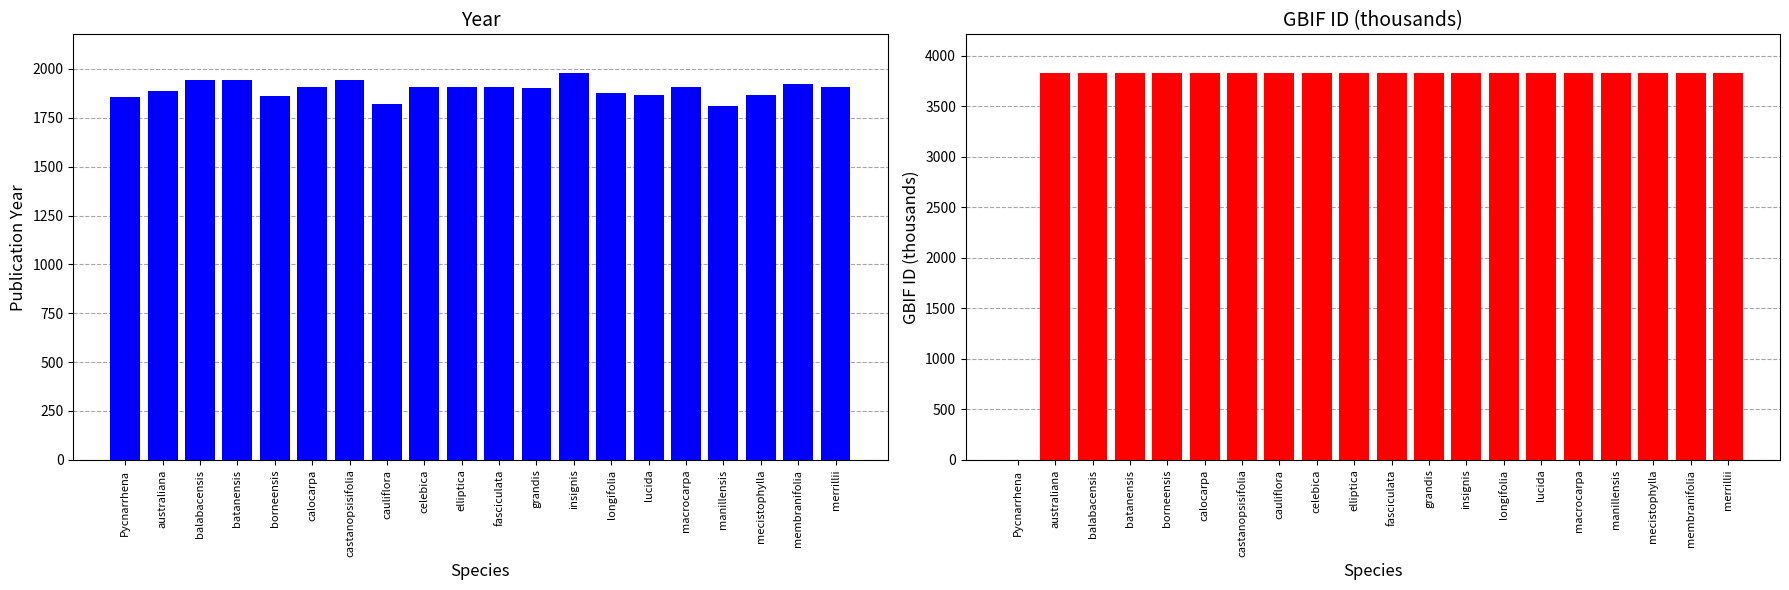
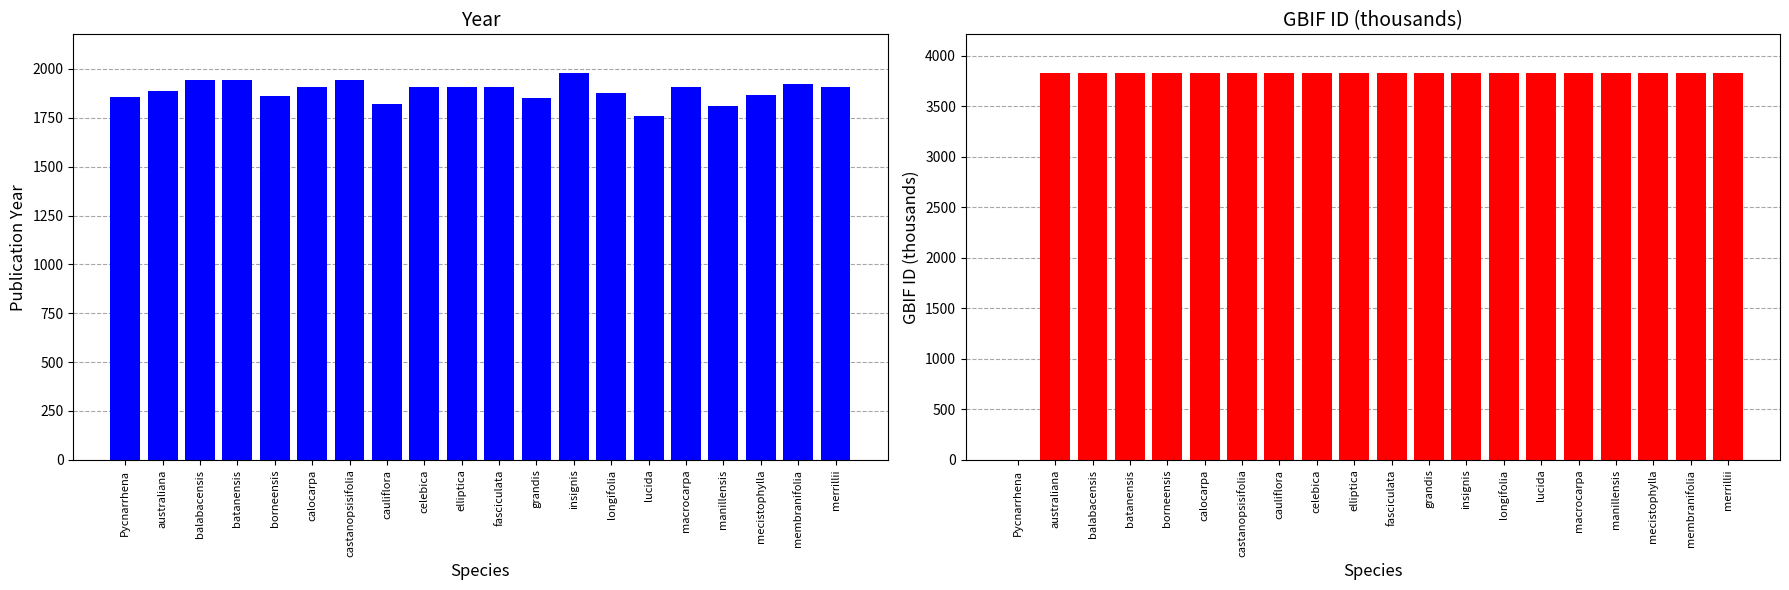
Year, grandis: 1900 -> 1850
Year, lucida: 1870 -> 1760
